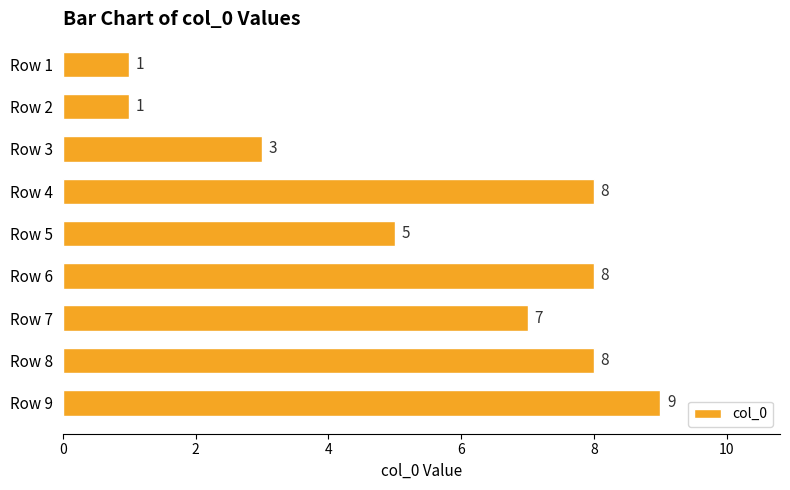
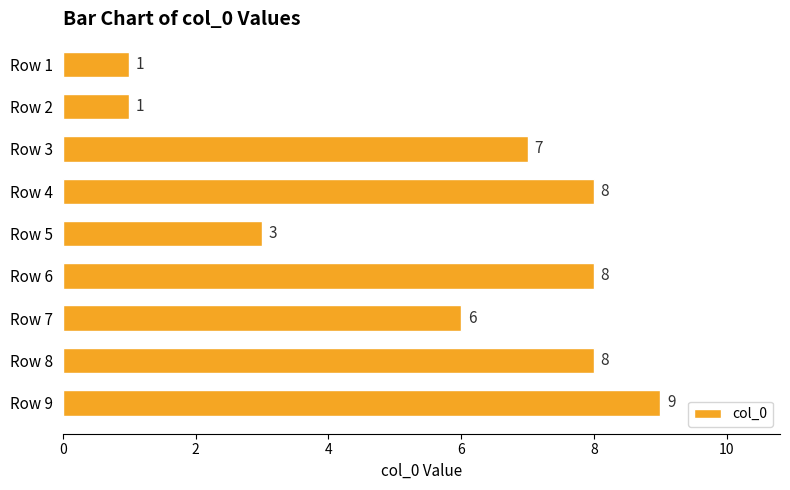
Row 3: 3 -> 7
Row 5: 5 -> 3
Row 7: 7 -> 6
